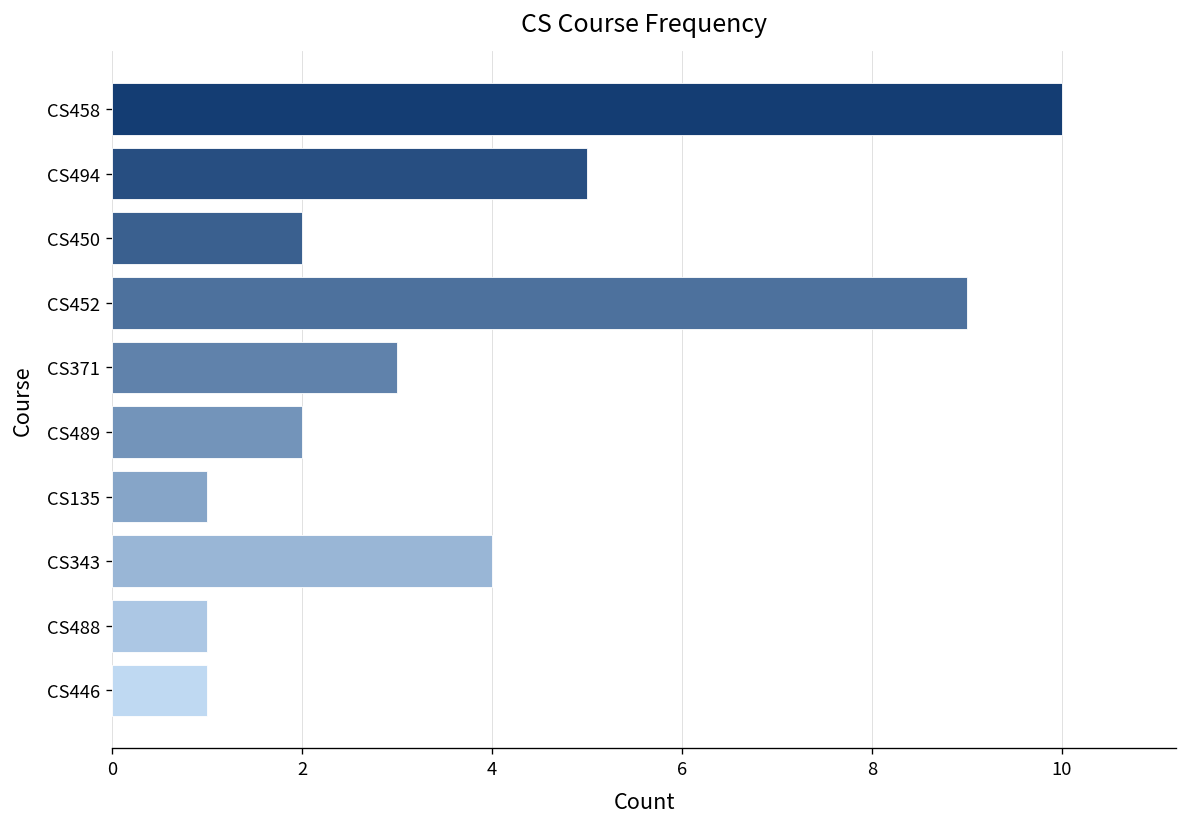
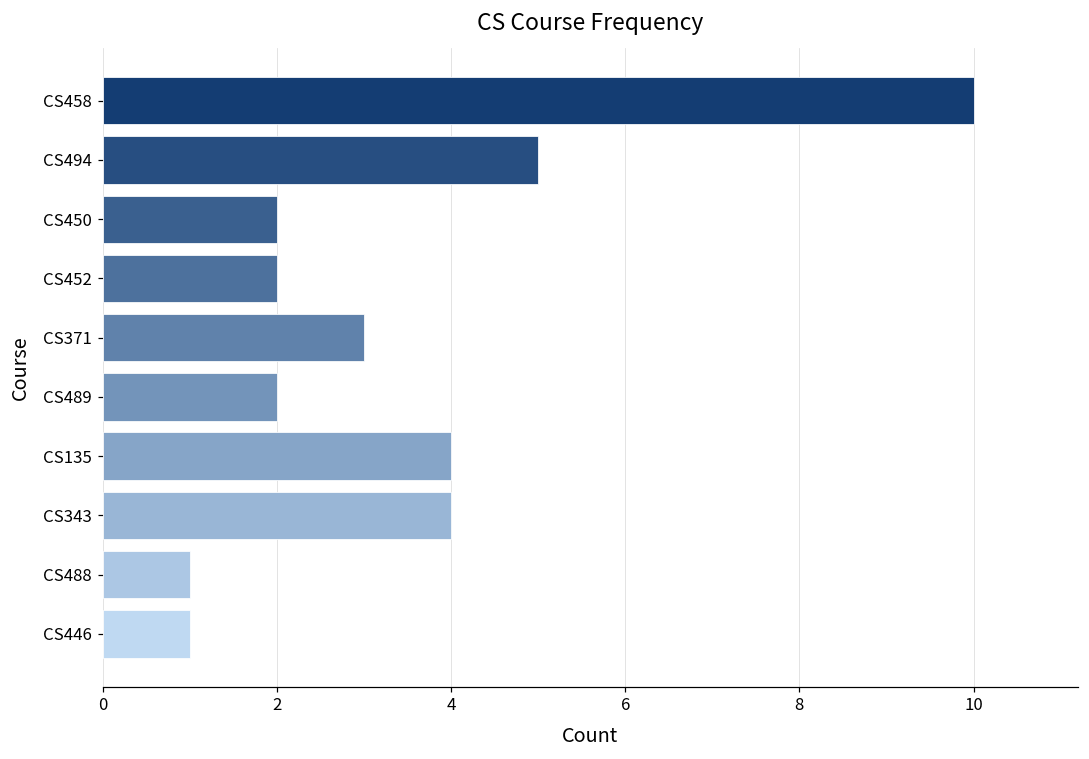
CS452: 9 -> 2
CS135: 1 -> 4
